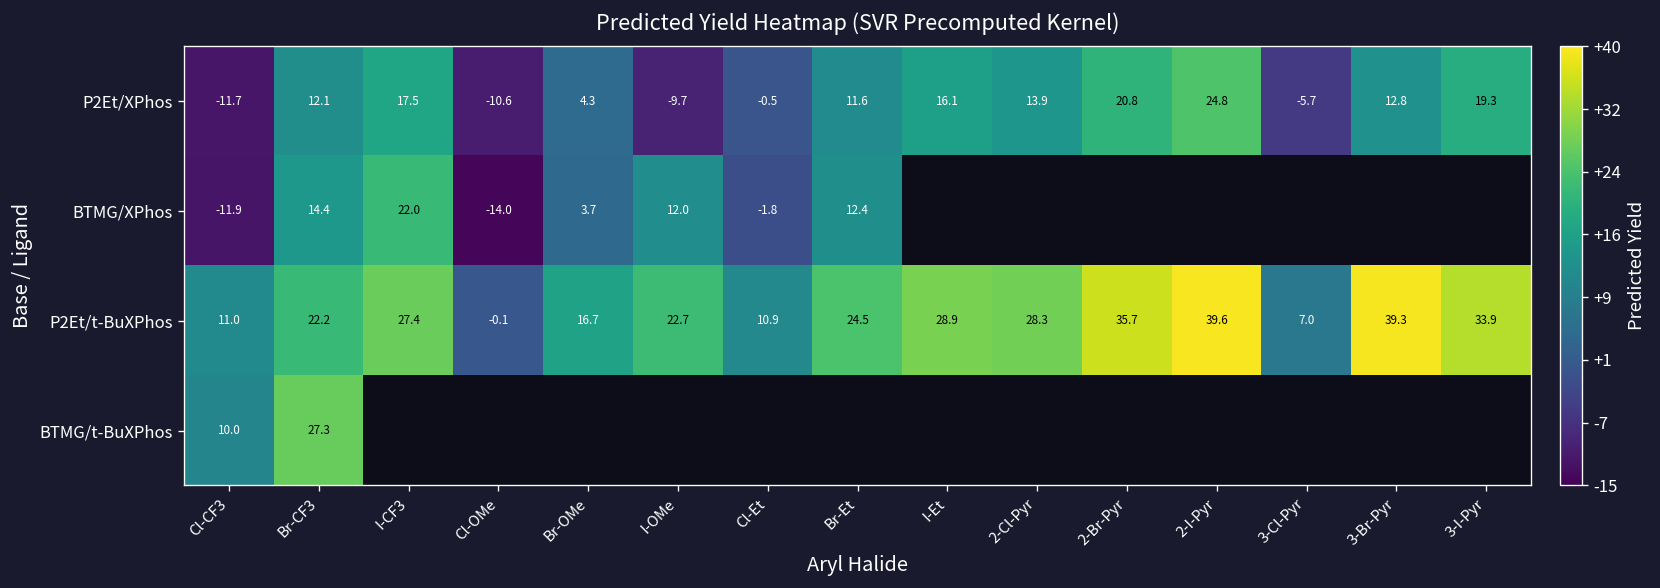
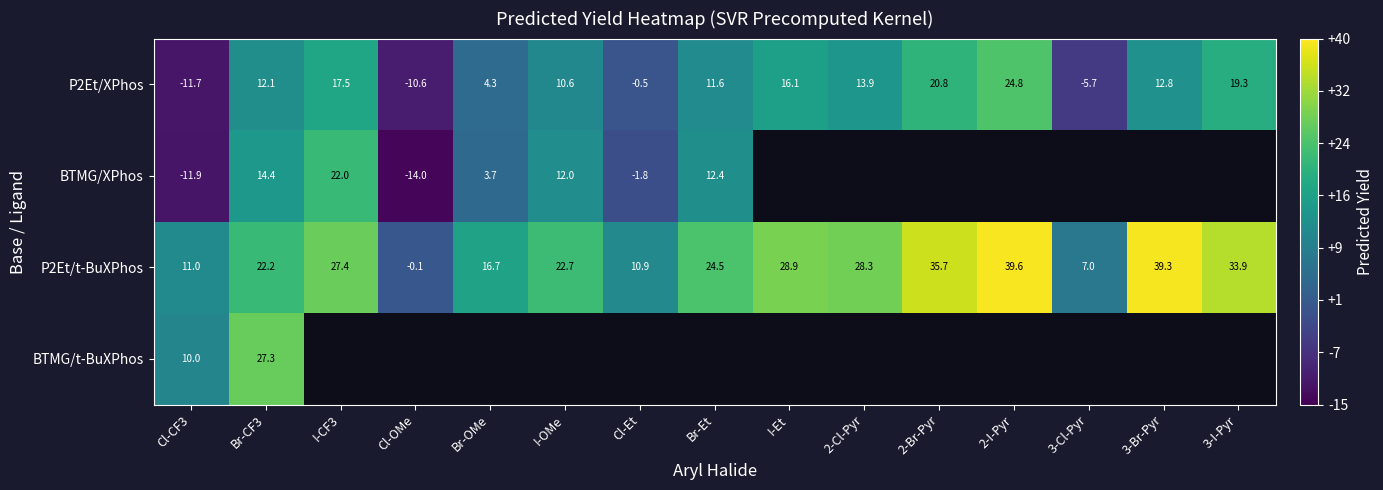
P2Et/XPhos, I-OMe: -9.7 -> 10.6
